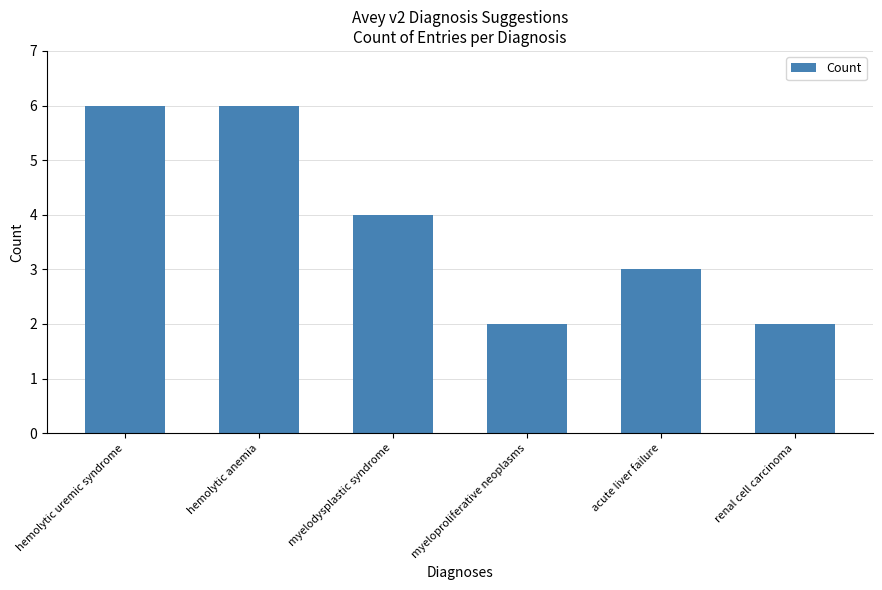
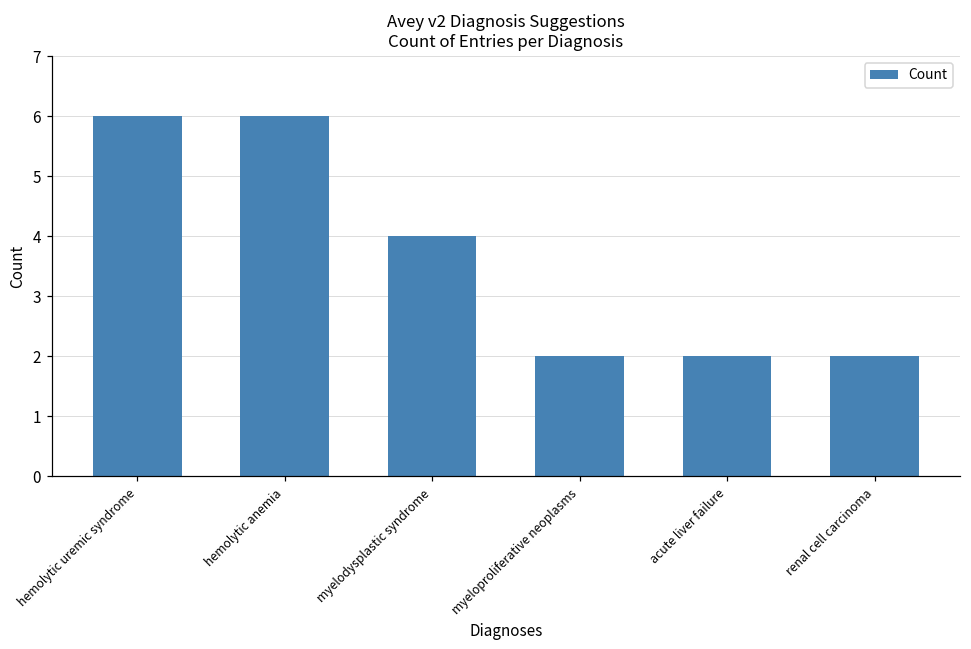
acute liver failure: 3 -> 2
